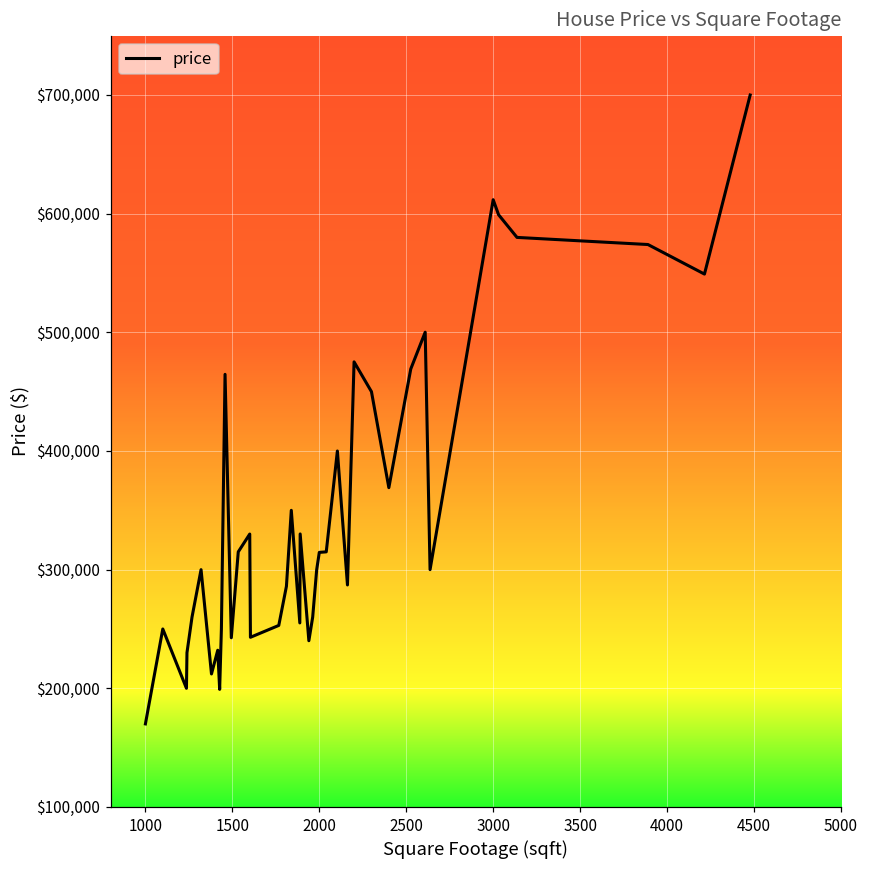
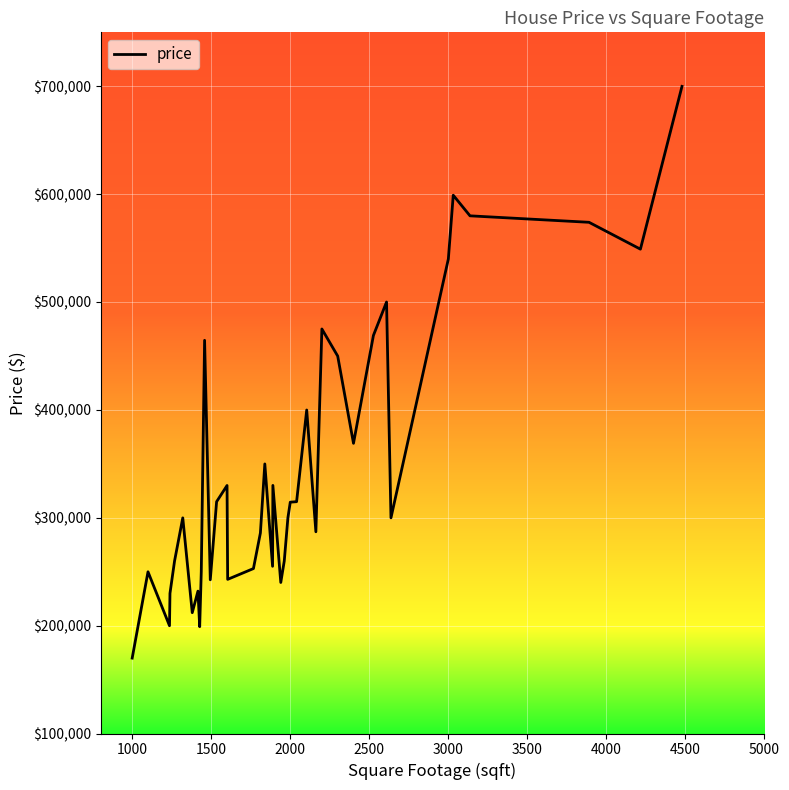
3000: $612,000 -> $540,000
